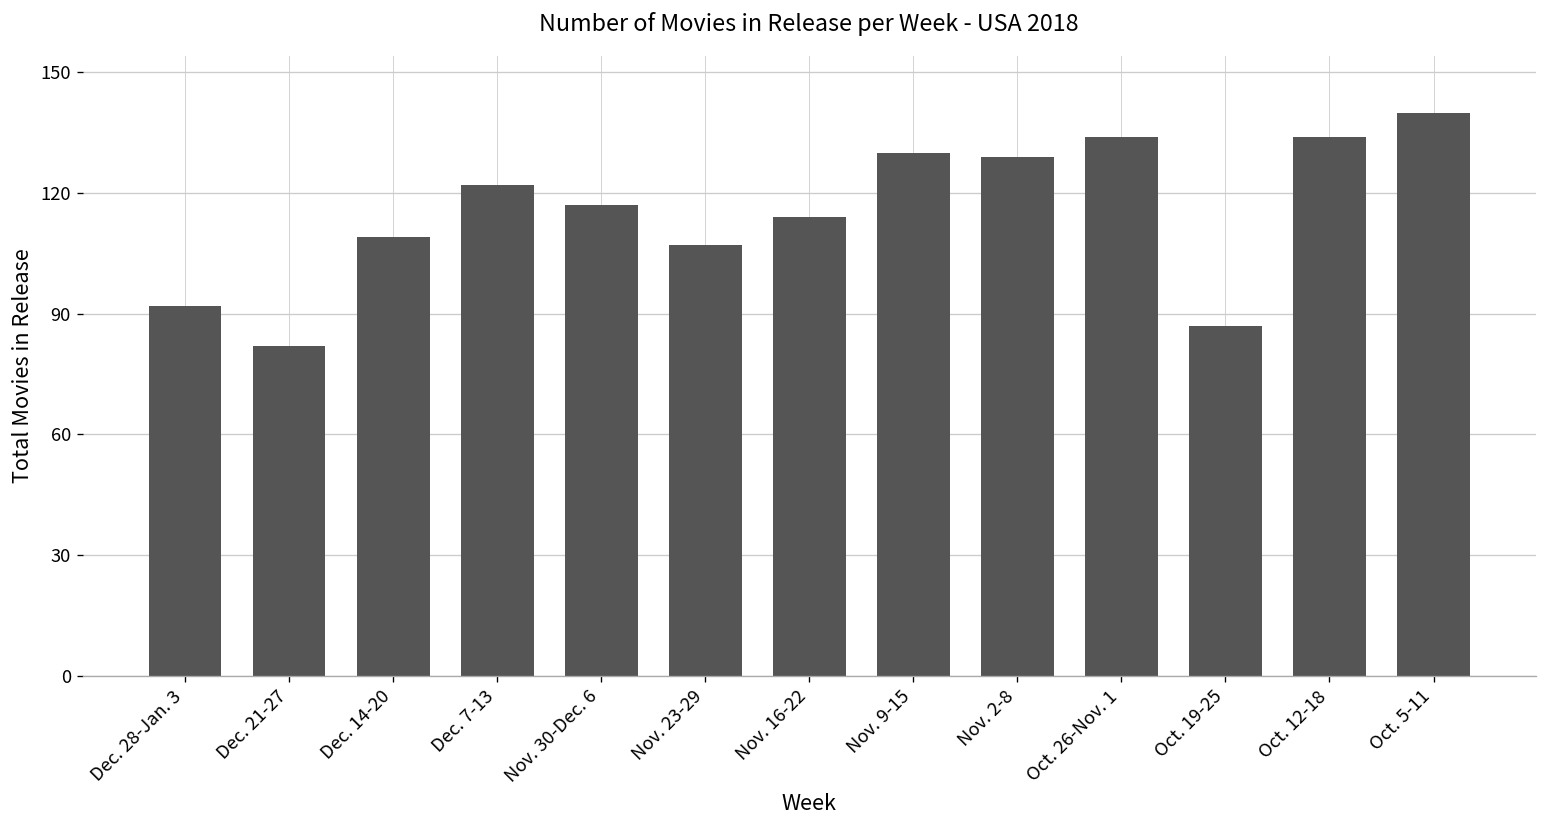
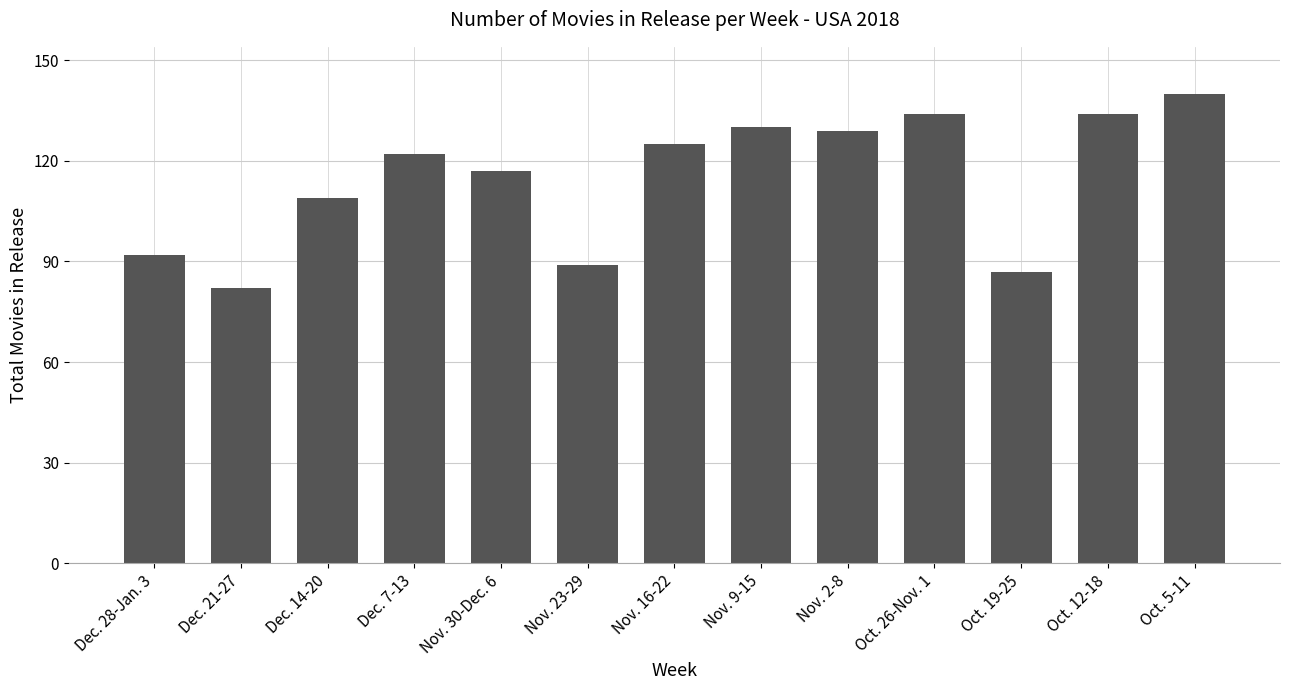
Nov. 23-29: 107 -> 89
Nov. 16-22: 114 -> 125
